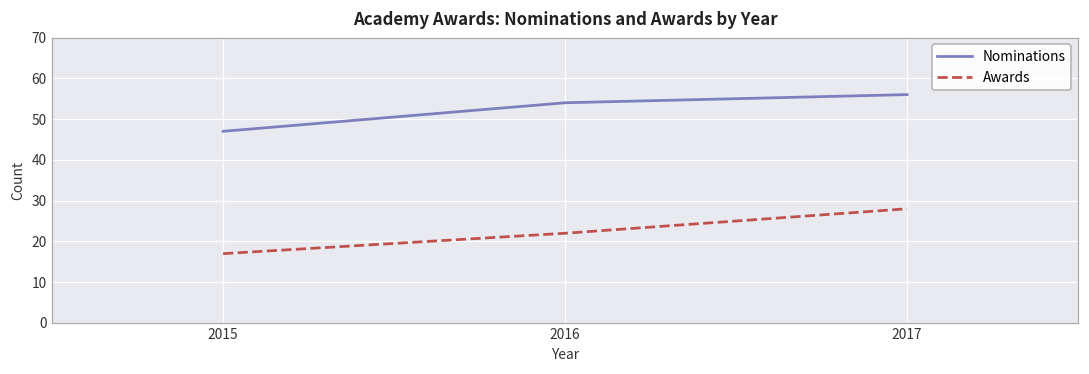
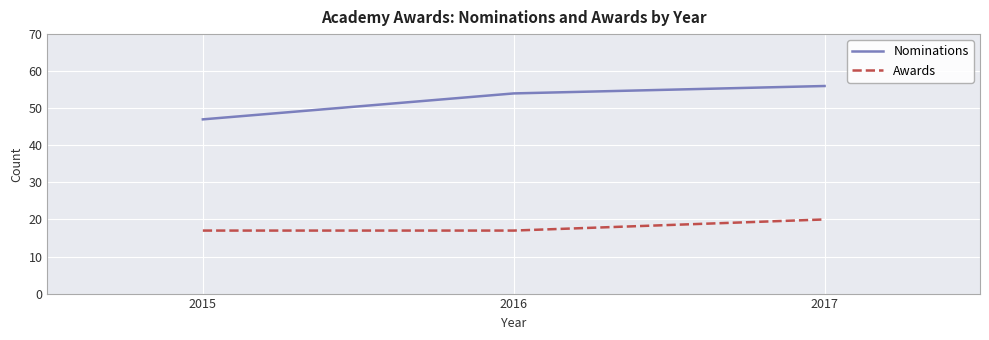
Awards, 2016: 22 -> 17
Awards, 2017: 28 -> 20
